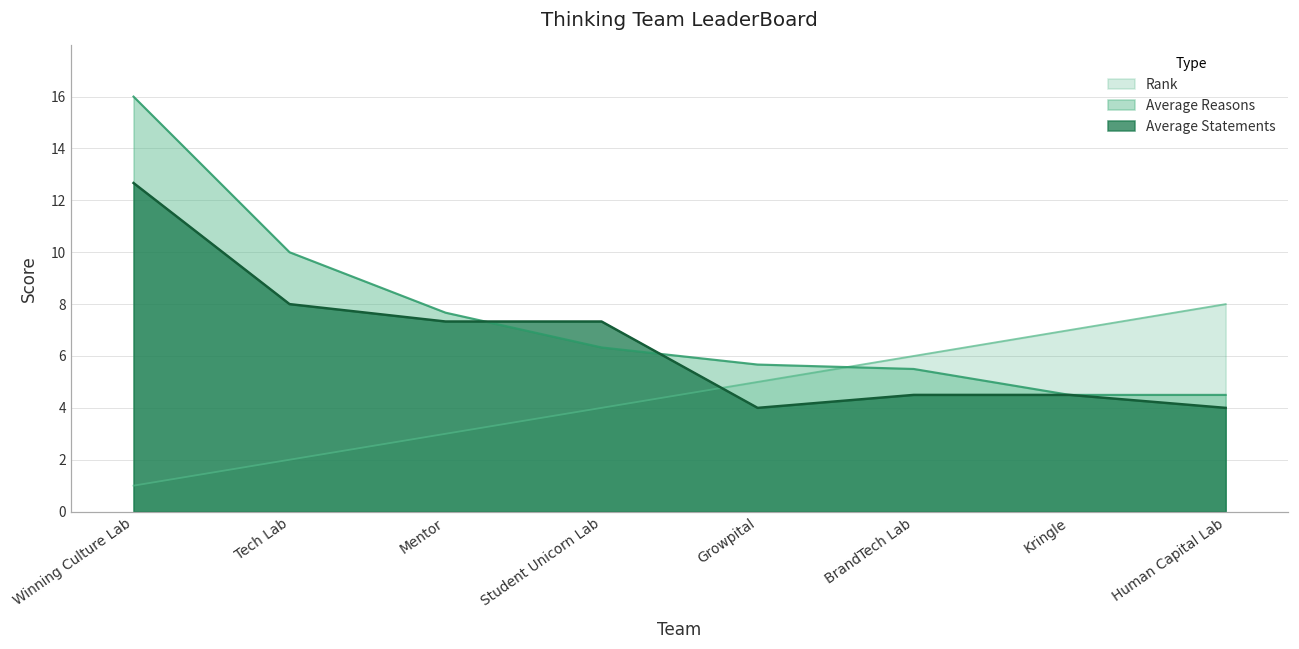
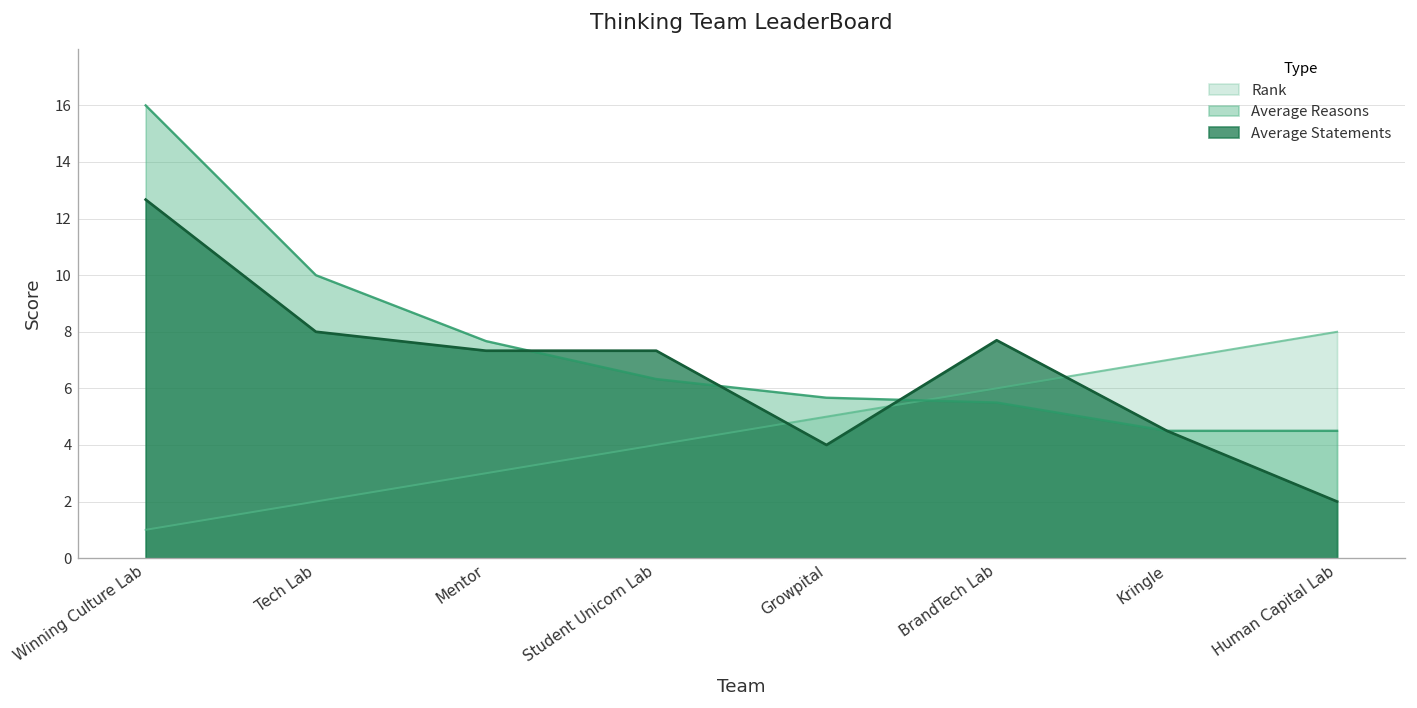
Average Statements, BrandTech Lab: 4.5 -> 7.7
Average Statements, Human Capital Lab: 4 -> 2
